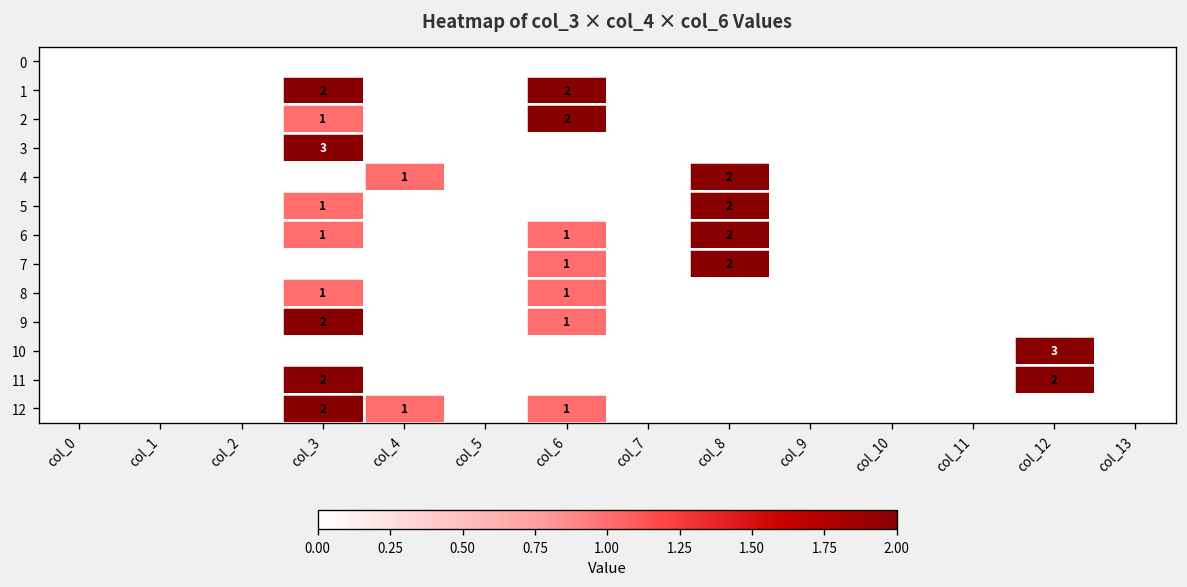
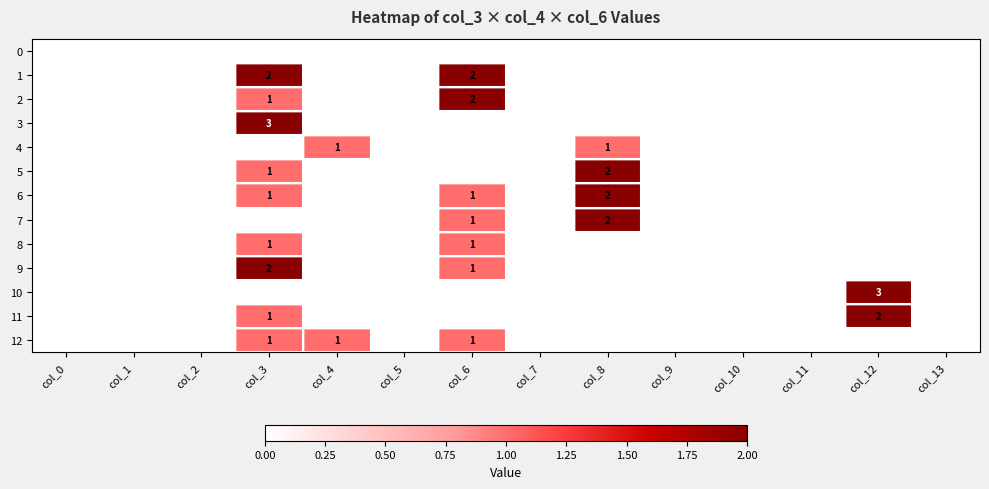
4, col_8: 2 -> 1
11, col_3: 2 -> 1
12, col_3: 2 -> 1
